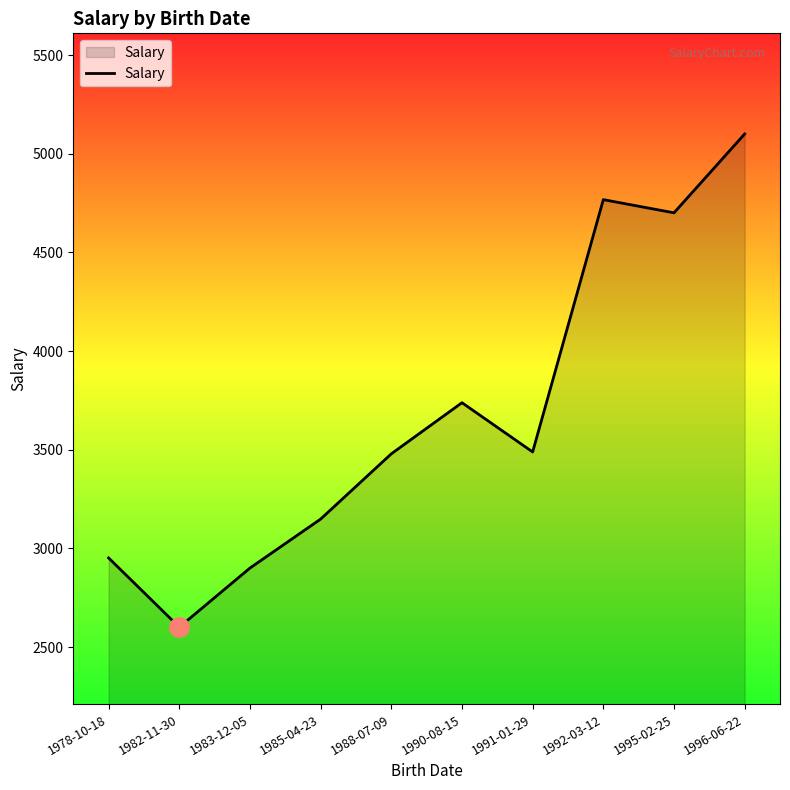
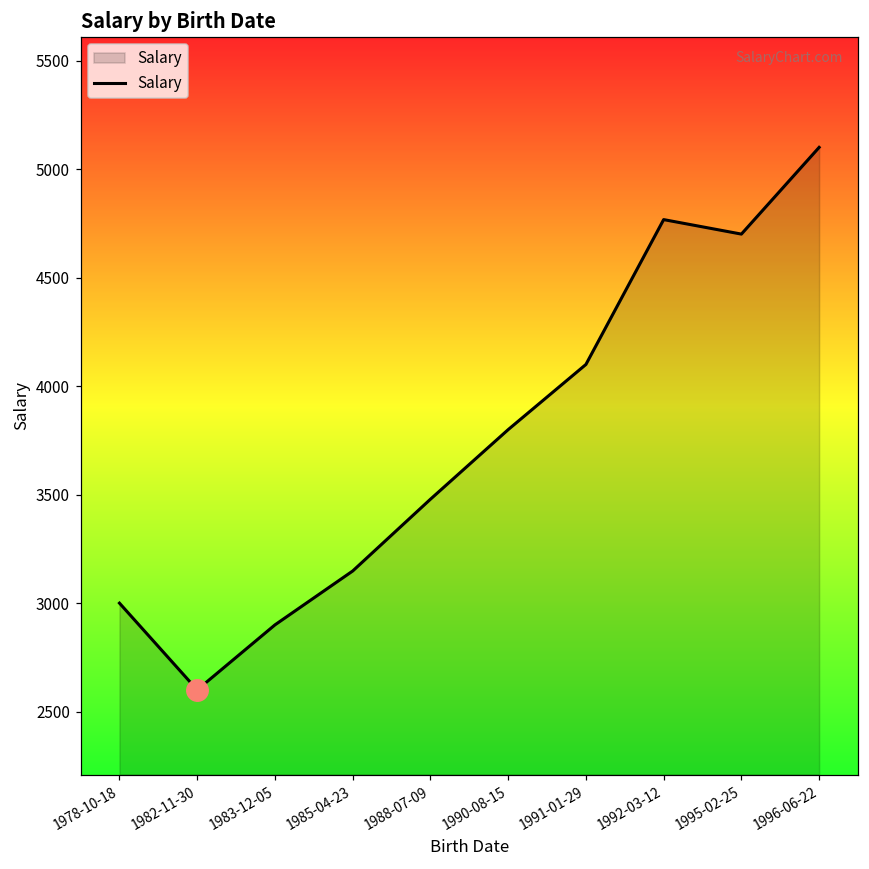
Salary, 1978-10-18: 2950 -> 3000
Salary, 1990-08-15: 3740 -> 3800
Salary, 1991-01-29: 3490 -> 4100
